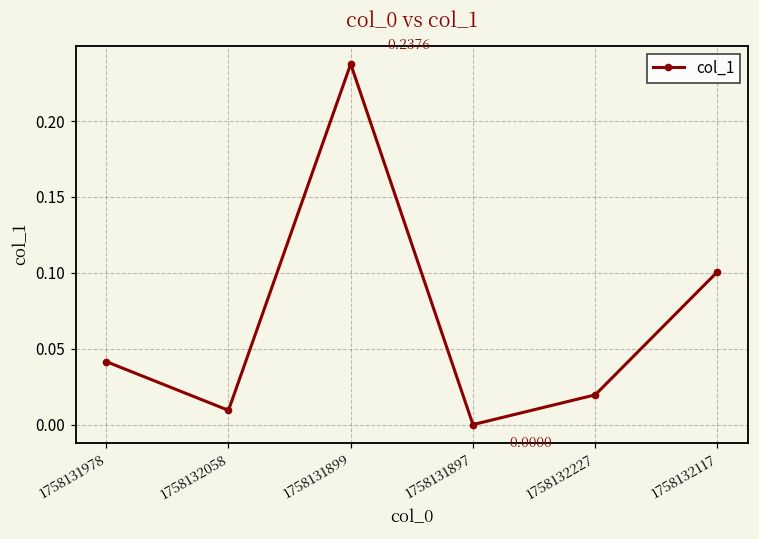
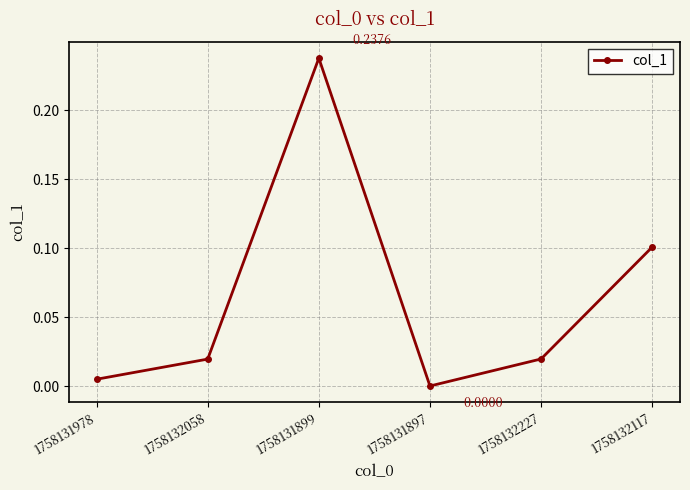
1758131978: 0.042 -> 0.005
1758132058: 0.009 -> 0.020
